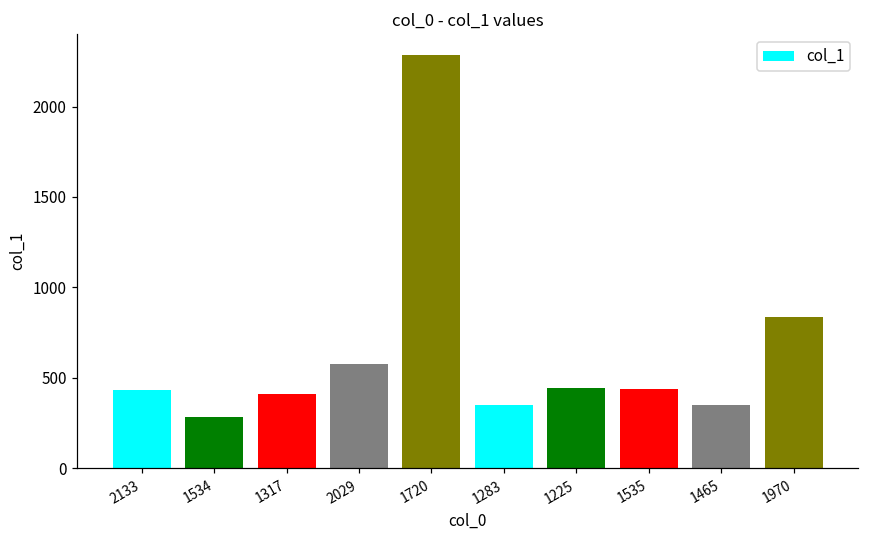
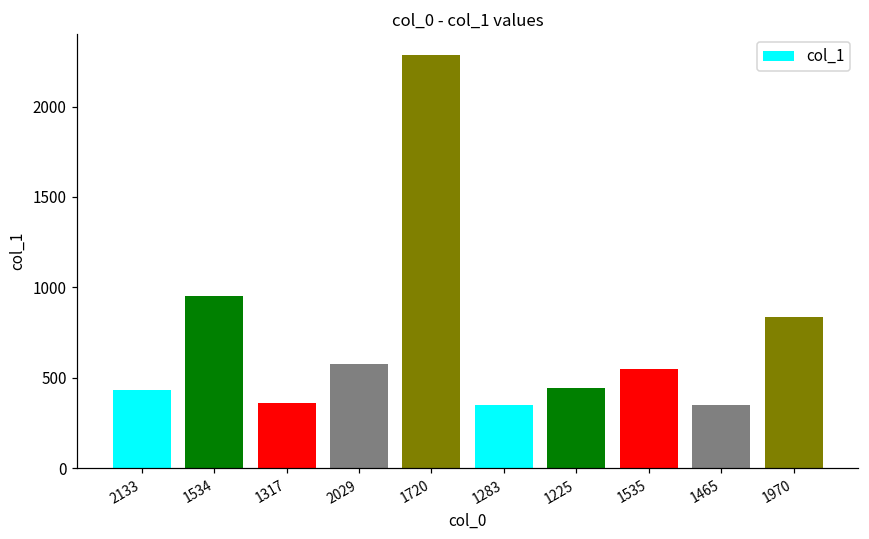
1534: 280 -> 950
1317: 410 -> 360
1535: 440 -> 550
